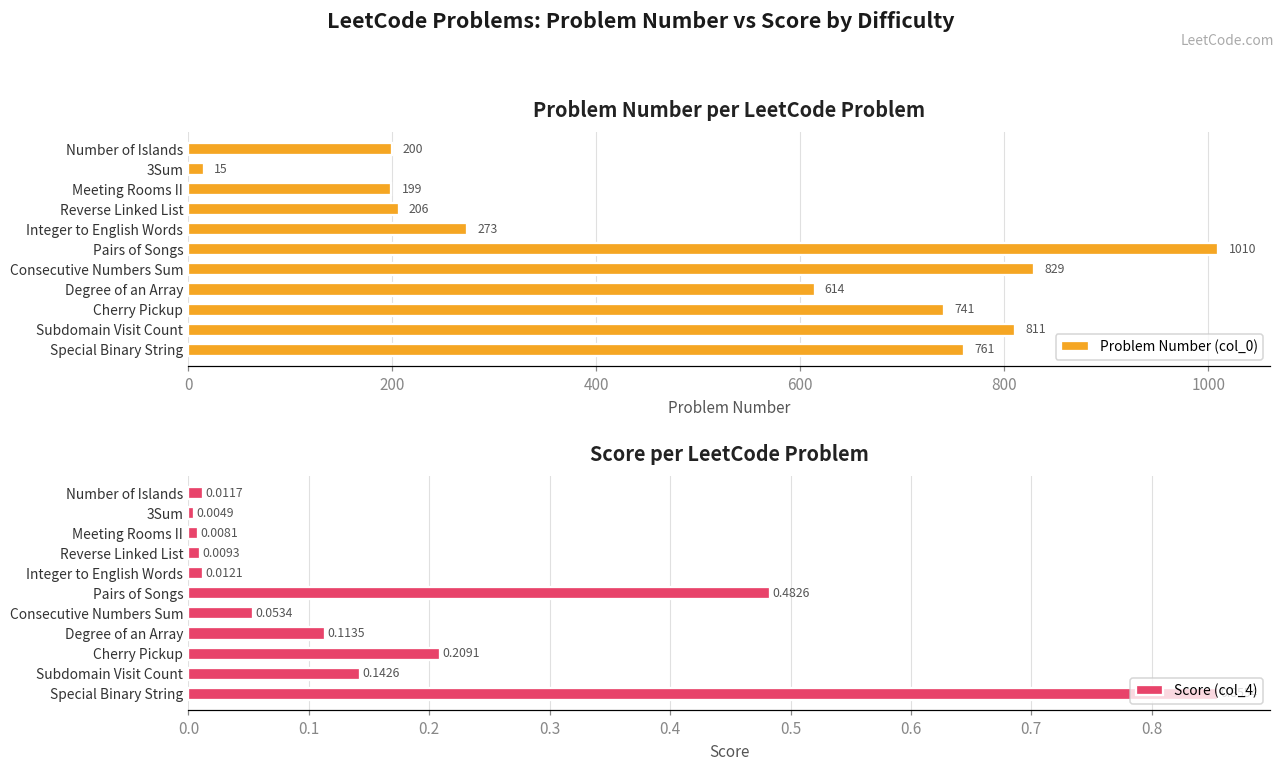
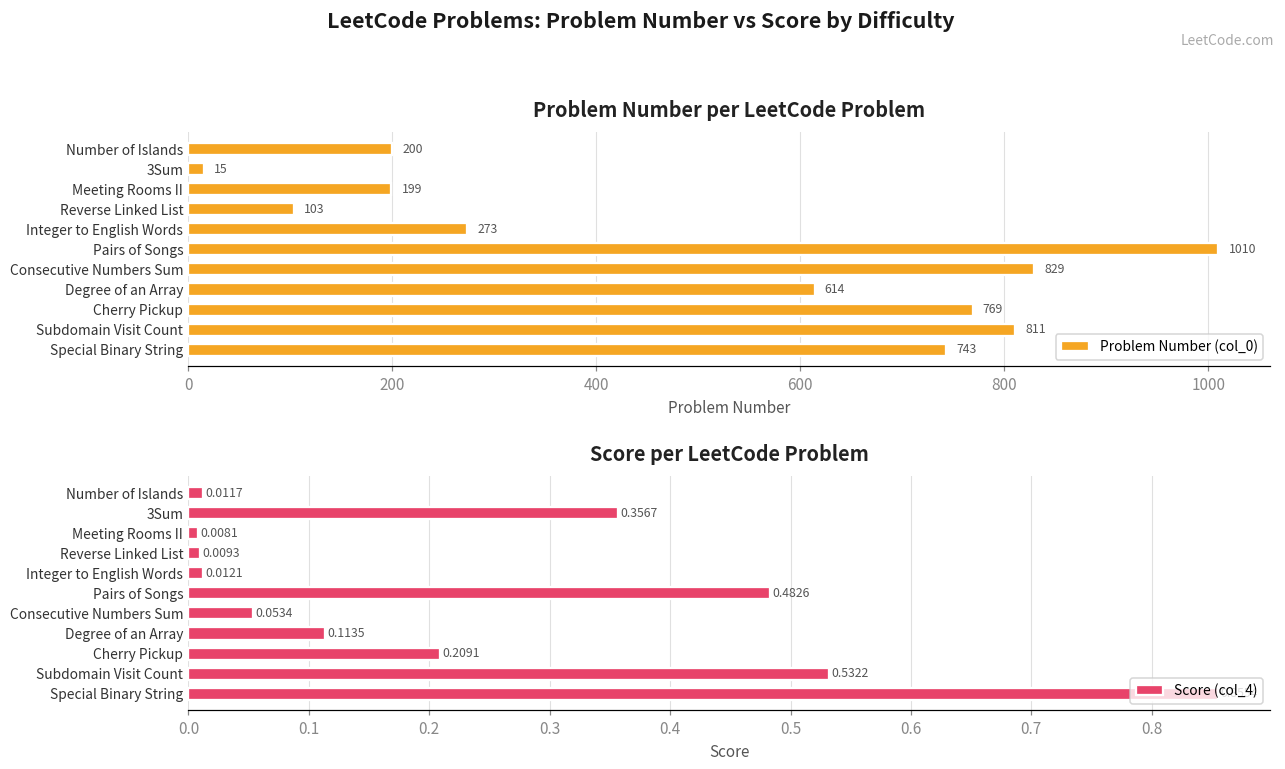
Problem Number per LeetCode Problem, Reverse Linked List: 206 -> 103
Problem Number per LeetCode Problem, Cherry Pickup: 741 -> 769
Problem Number per LeetCode Problem, Special Binary String: 761 -> 743
Score per LeetCode Problem, 3Sum: 0.0049 -> 0.3567
Score per LeetCode Problem, Subdomain Visit Count: 0.1426 -> 0.5322
